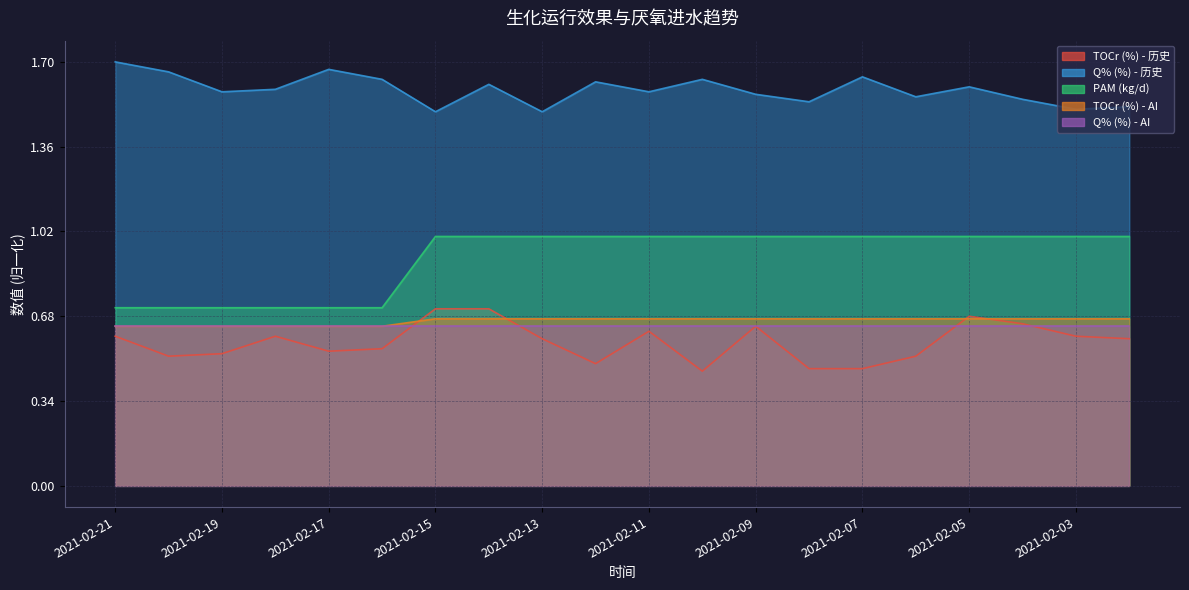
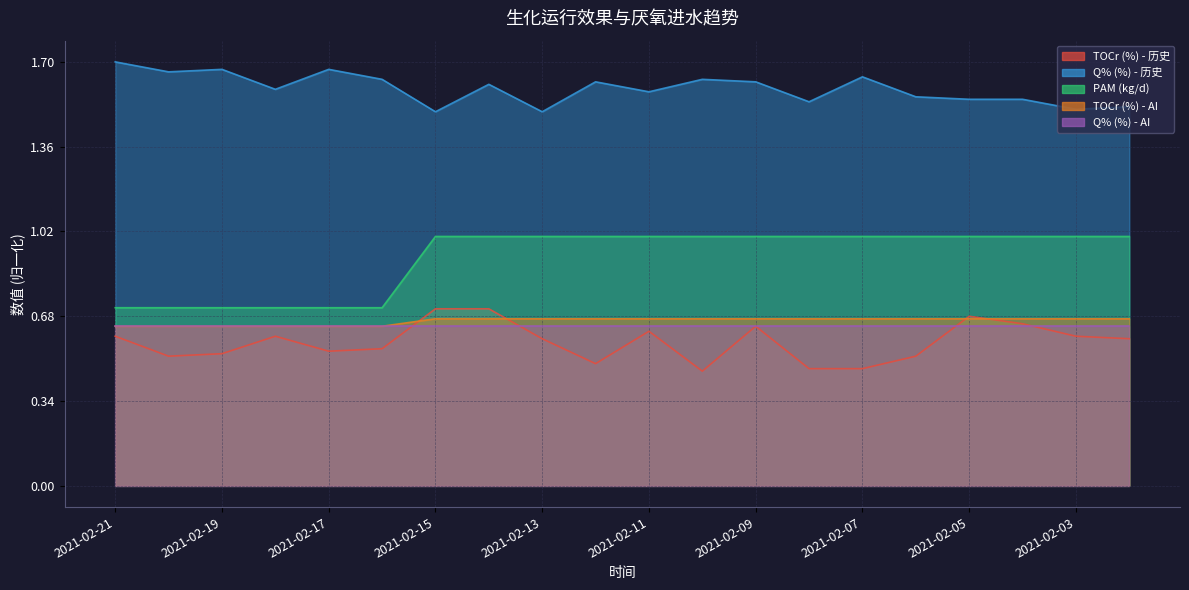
Q% (%) - 历史, 2021-02-19: 1.58 -> 1.67
Q% (%) - 历史, 2021-02-09: 1.57 -> 1.62
Q% (%) - 历史, 2021-02-05: 1.60 -> 1.55
